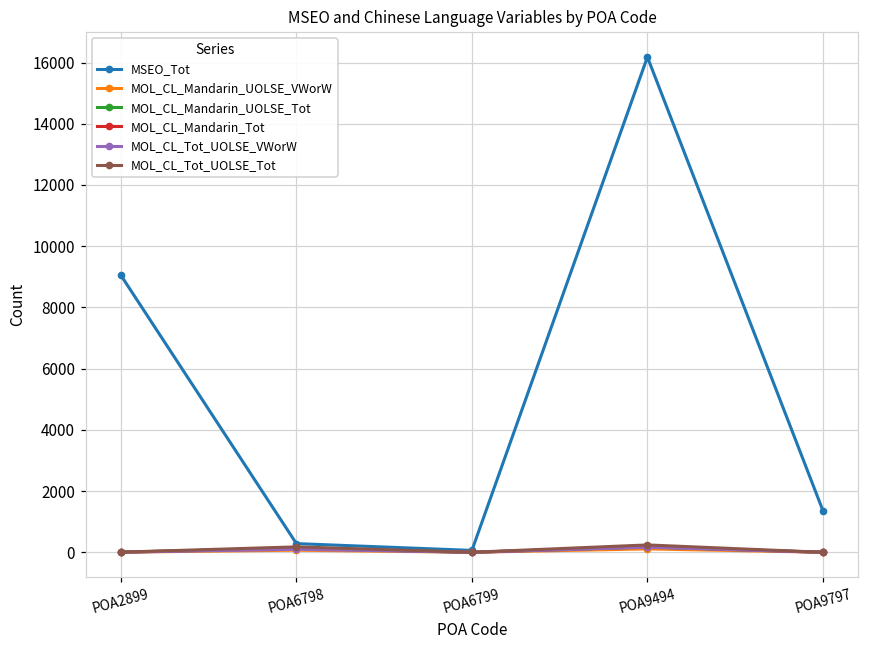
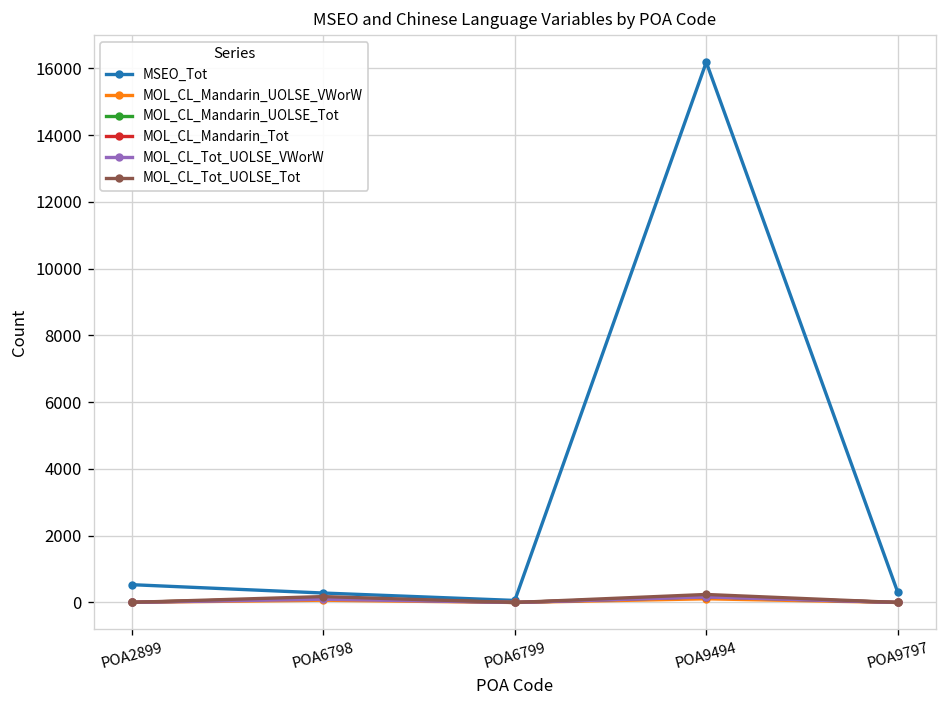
MSEO_Tot, POA2899: 9000 -> 500
MSEO_Tot, POA9797: 1400 -> 300
